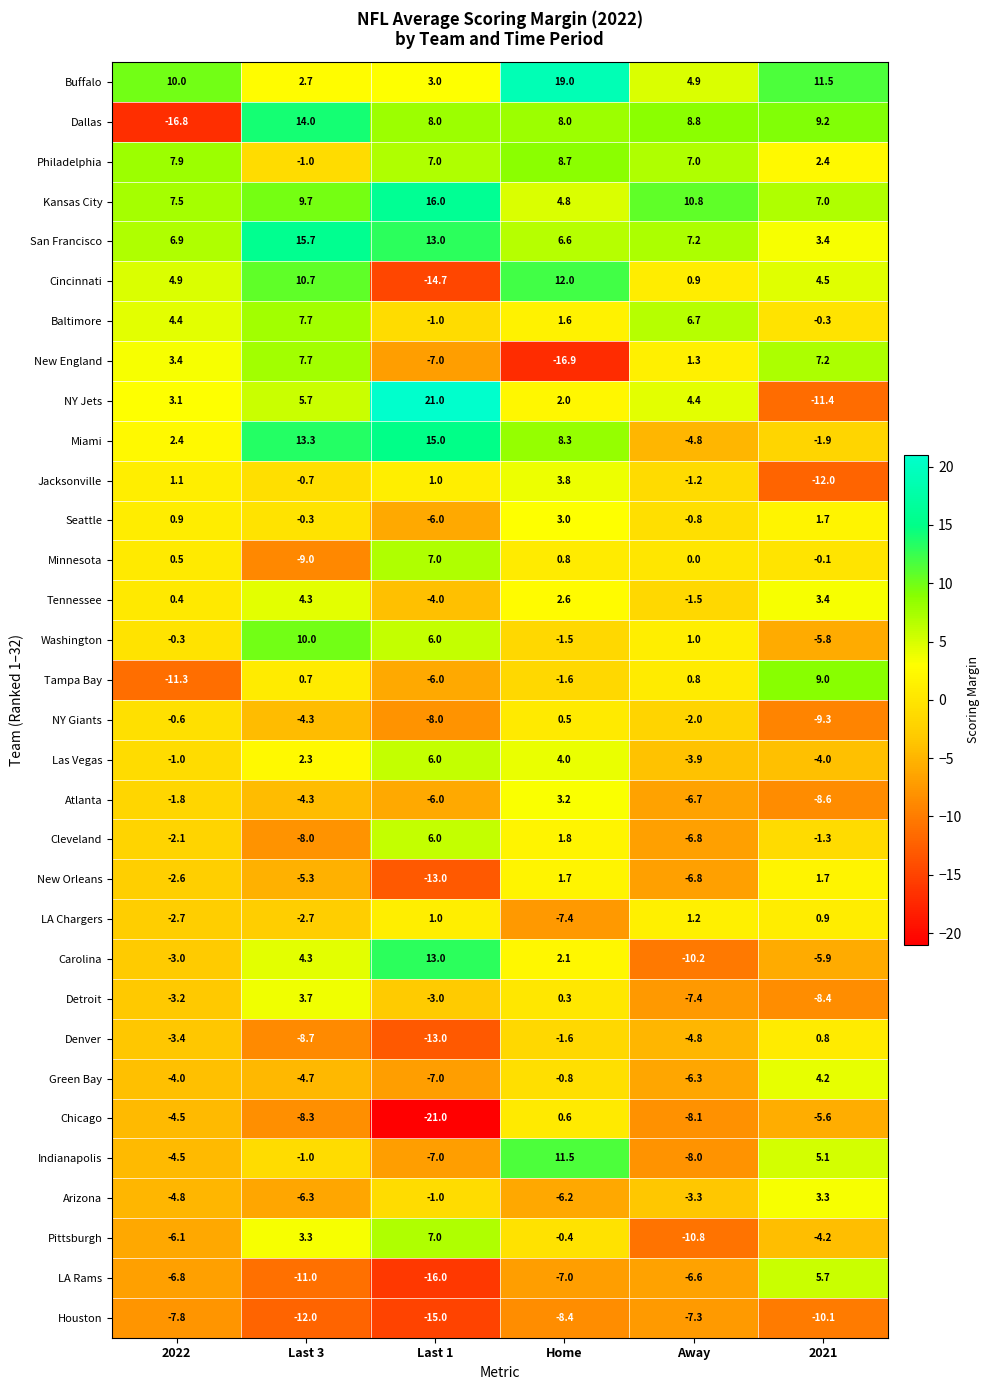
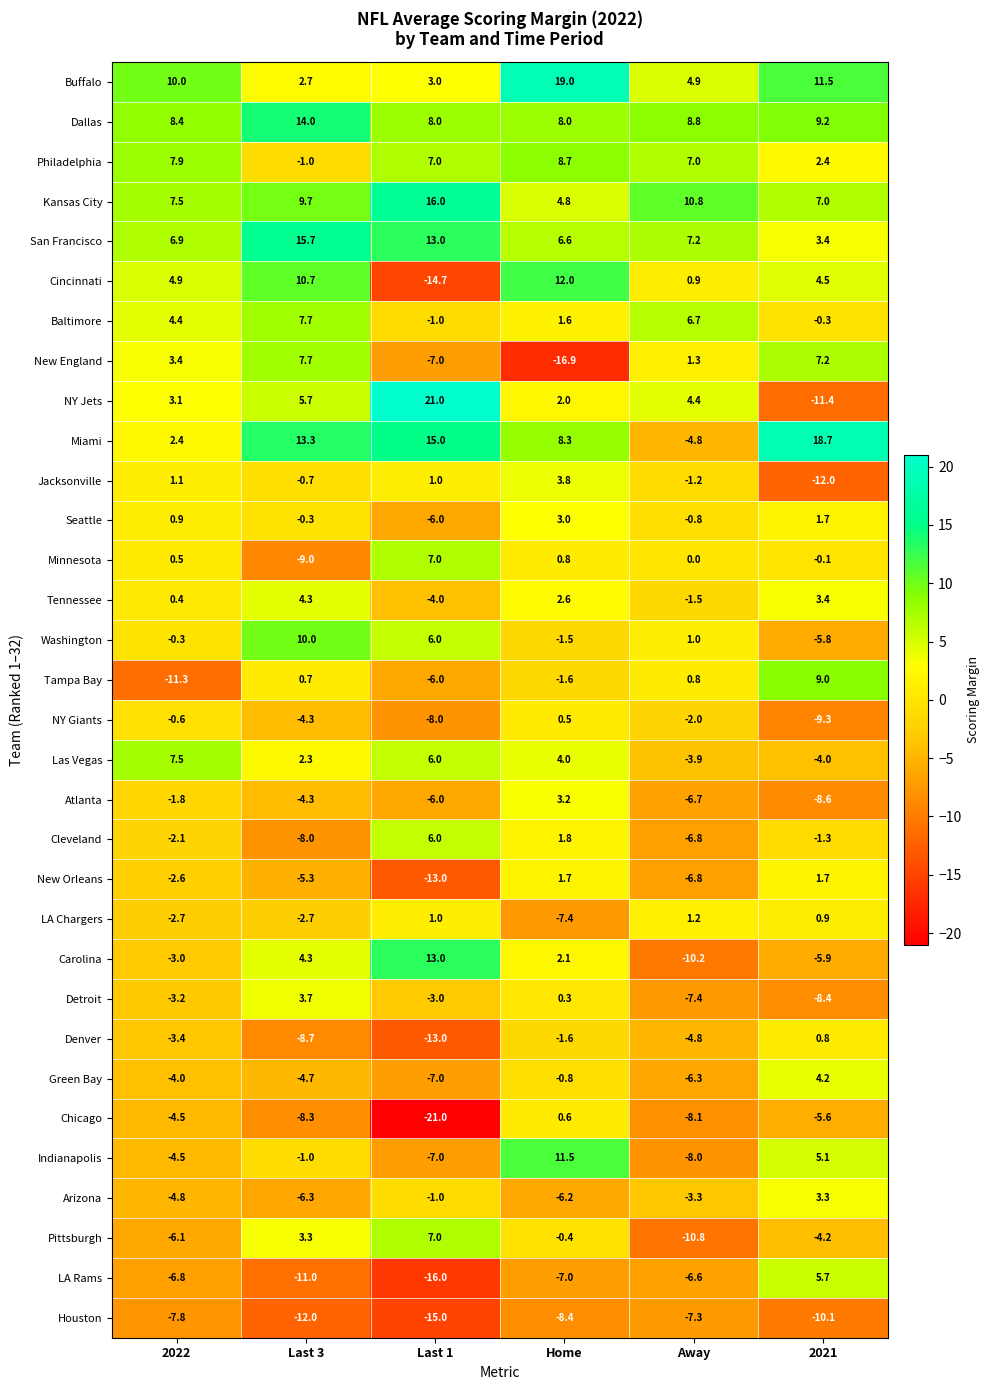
Dallas, 2022: -16.8 -> 8.4
Miami, 2021: -1.9 -> 18.7
Las Vegas, 2022: -1.0 -> 7.5
